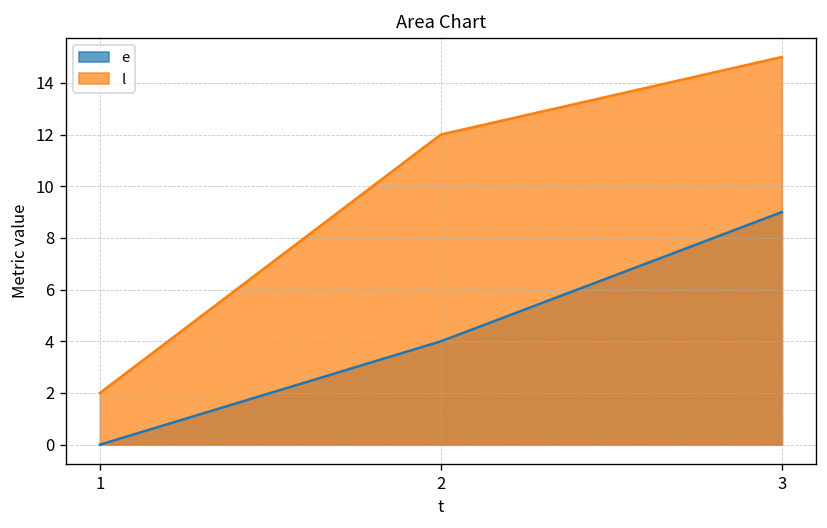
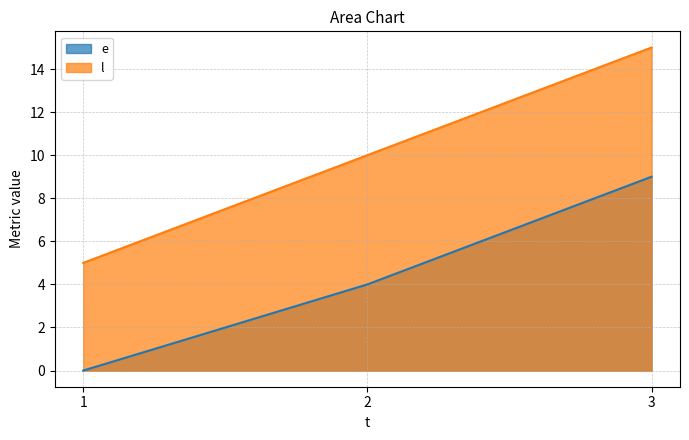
l, 1: 2 -> 5
l, 2: 12 -> 10
